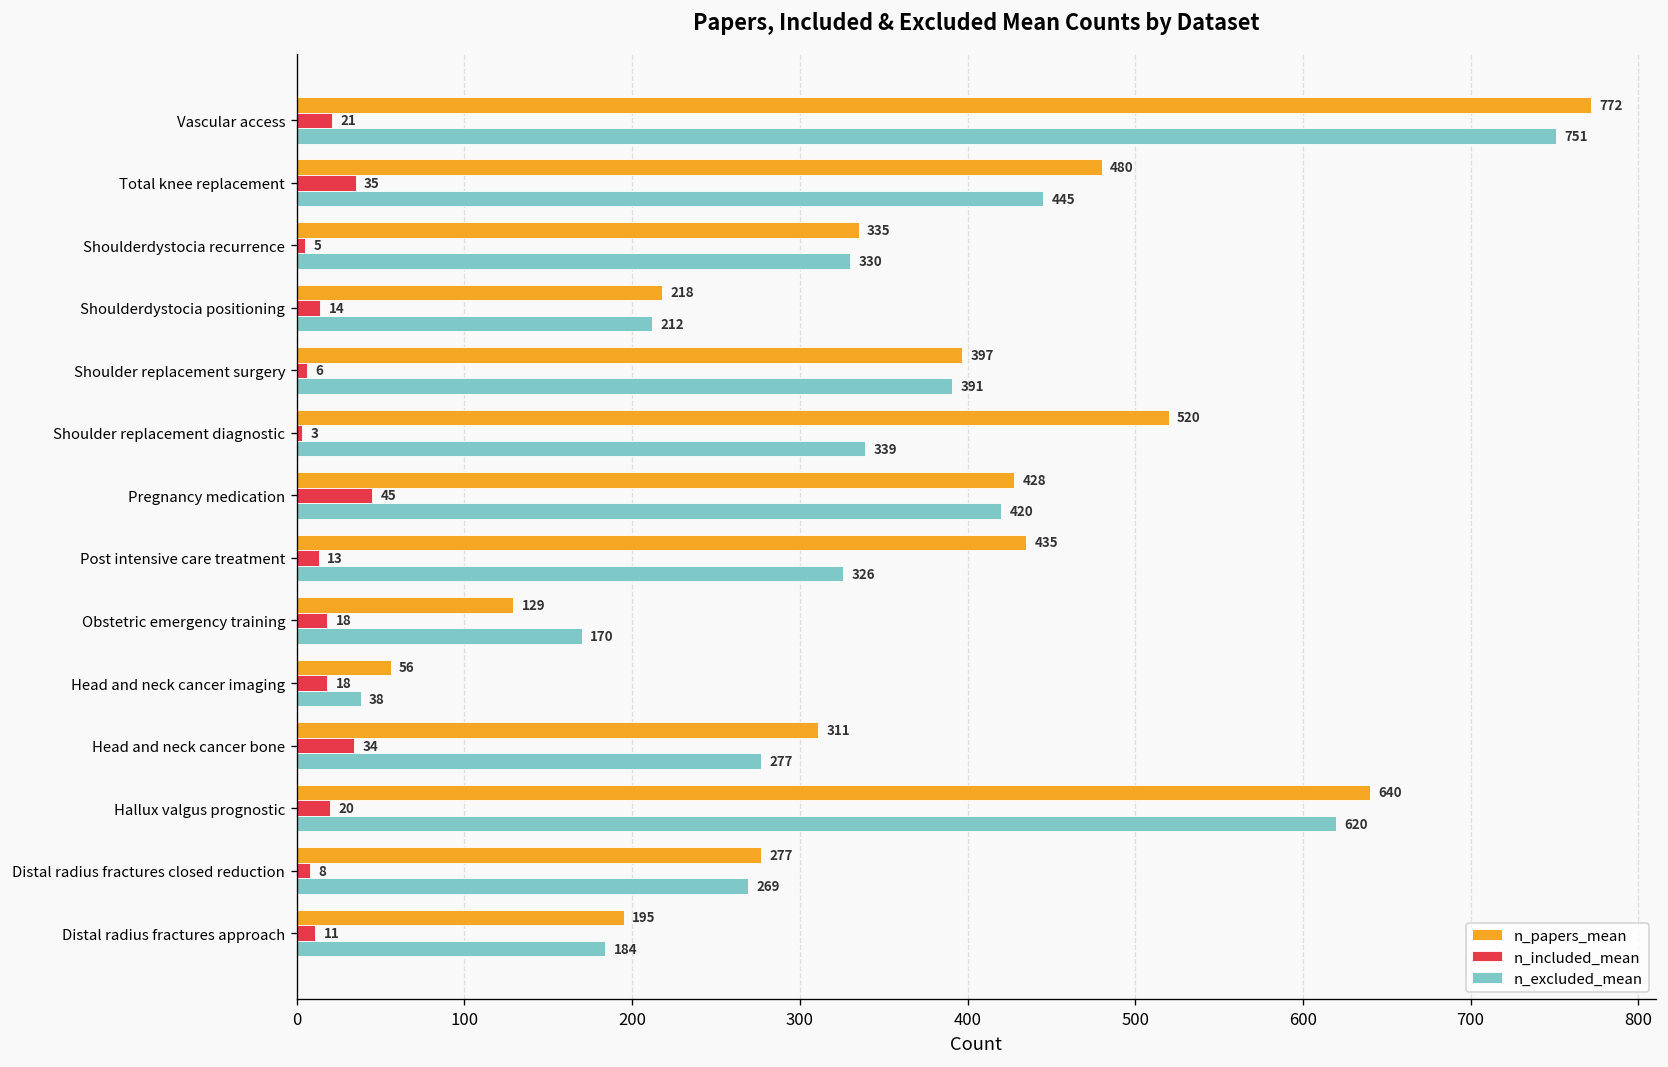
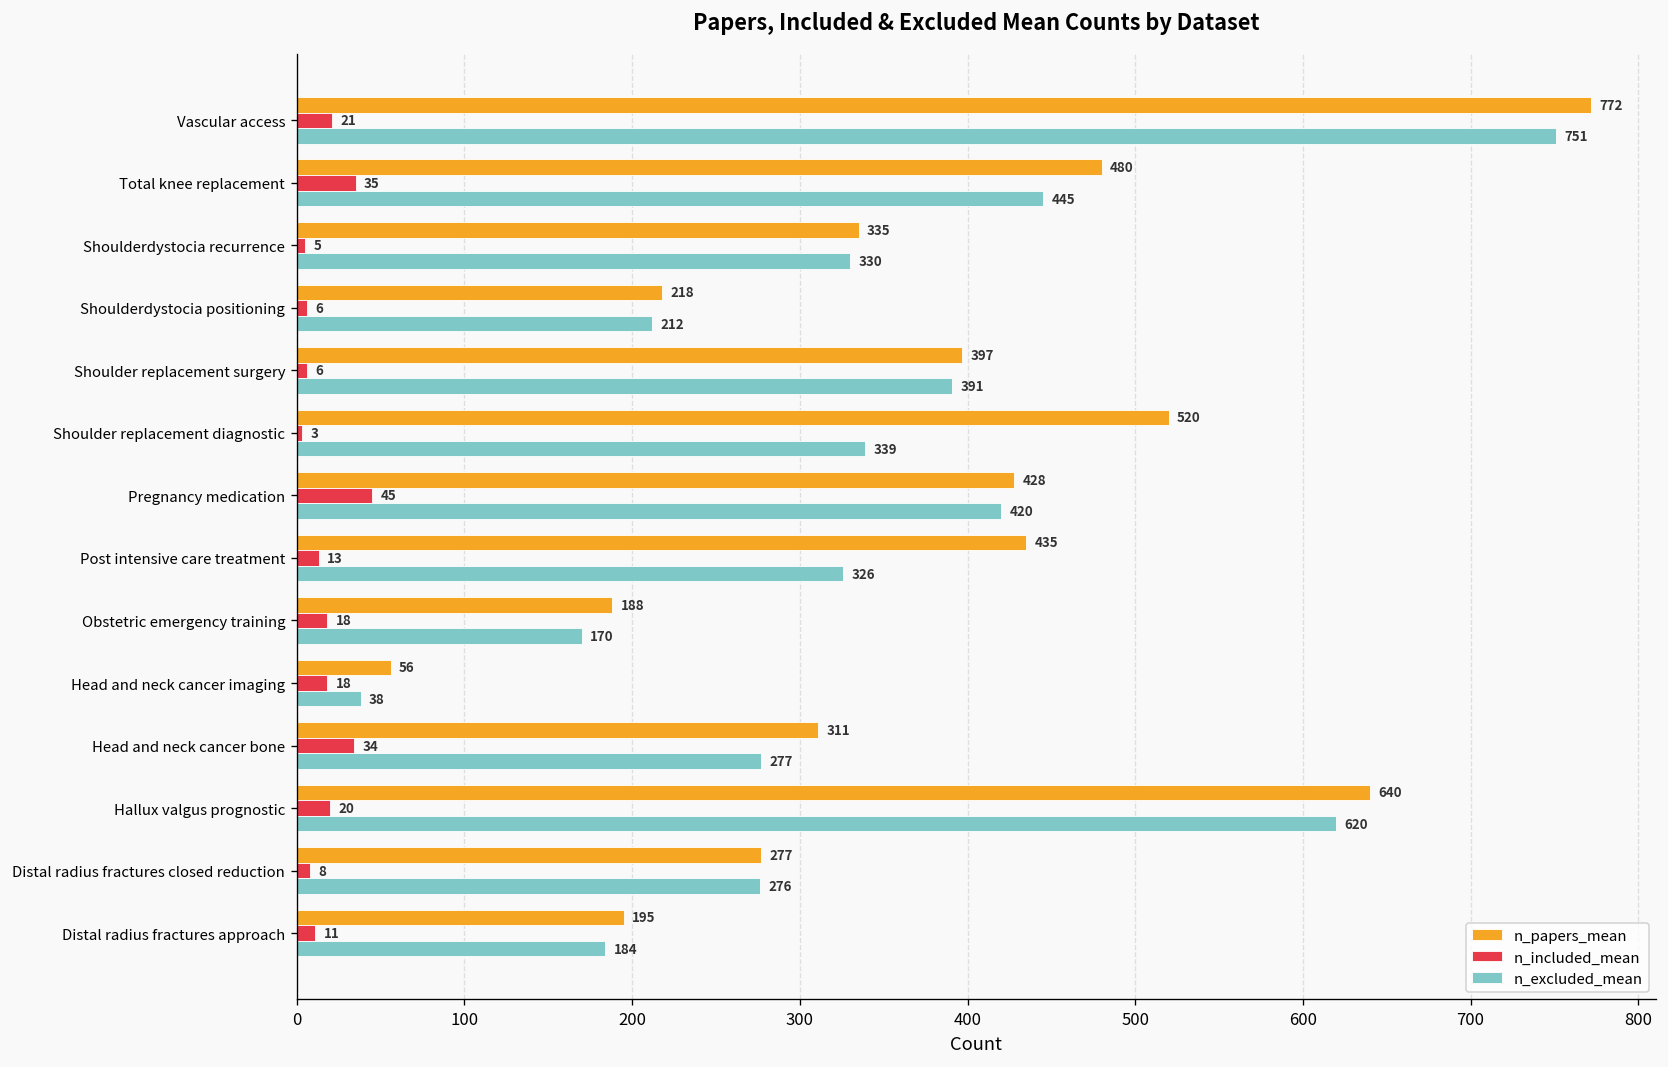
n_included_mean, Shoulderdystocia positioning: 14 -> 6
n_papers_mean, Obstetric emergency training: 129 -> 188
n_excluded_mean, Distal radius fractures closed reduction: 269 -> 276
